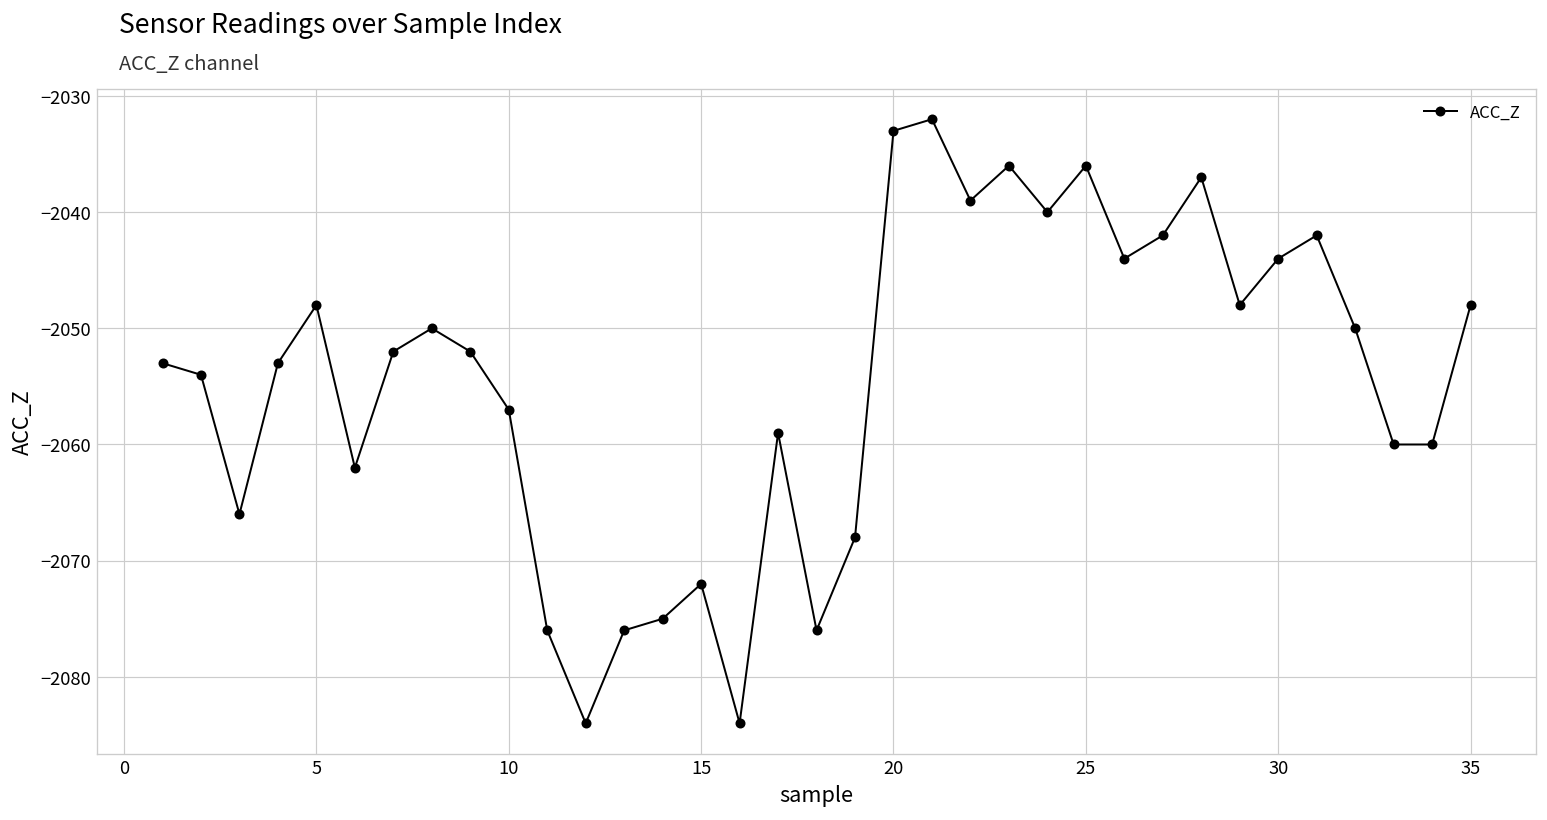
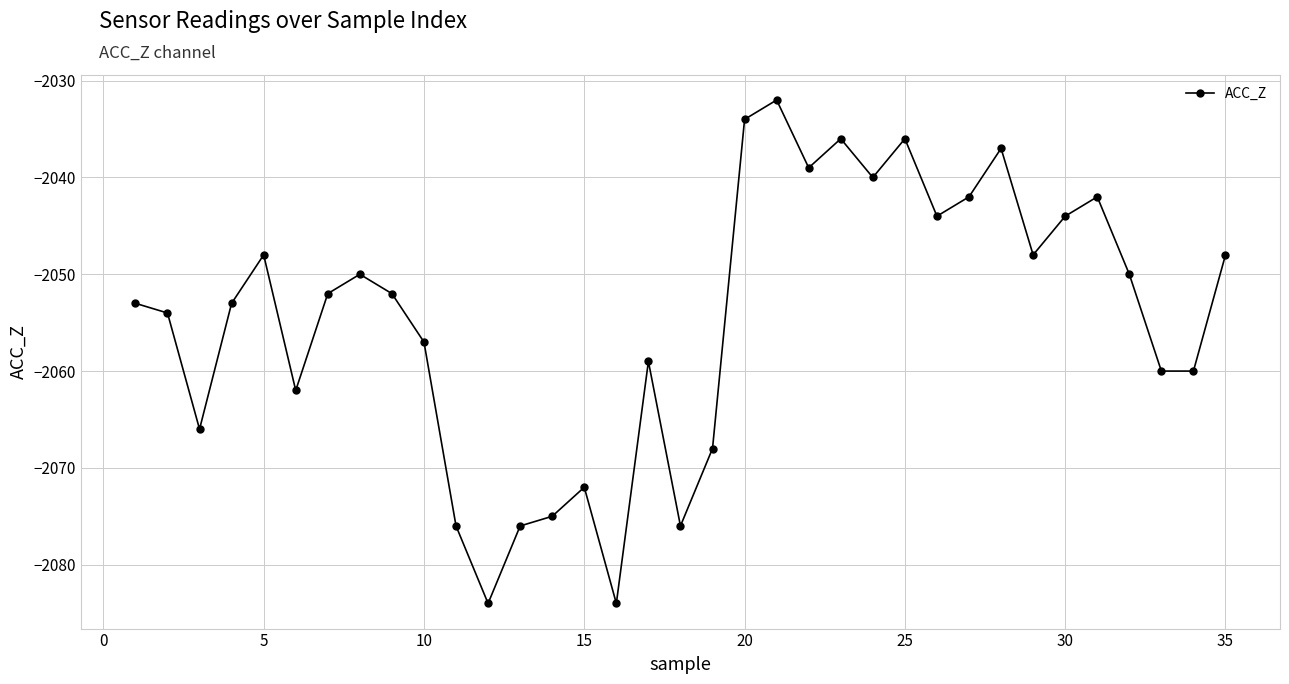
20: -2033 -> -2034
